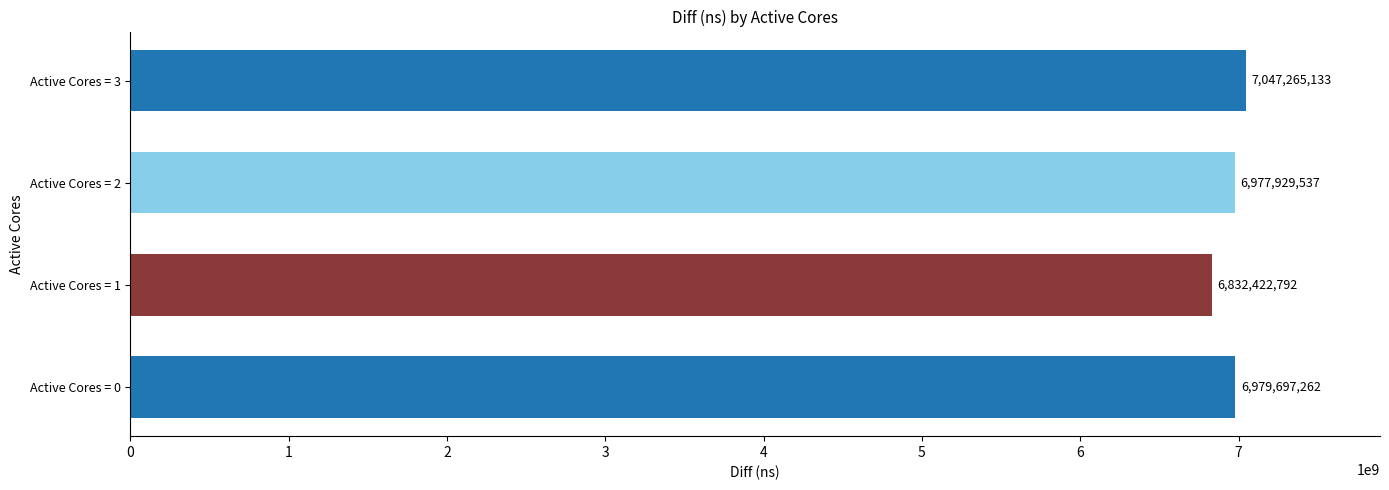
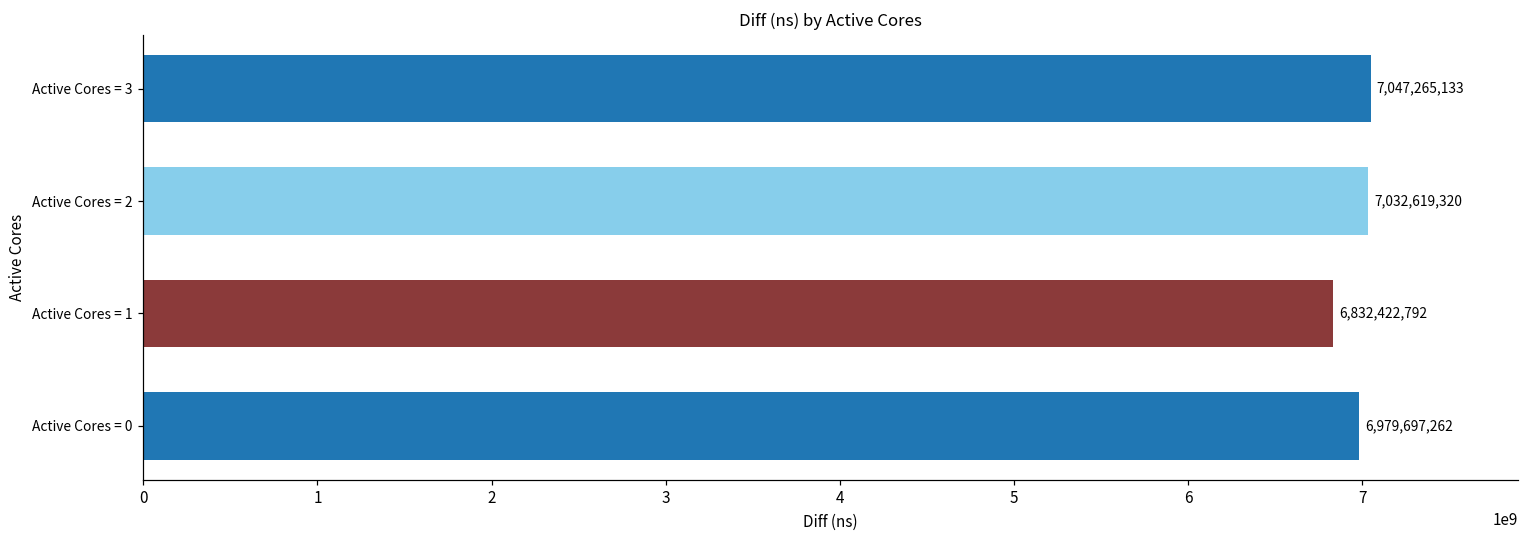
Active Cores = 2: 6,977,929,537 -> 7,032,619,320
